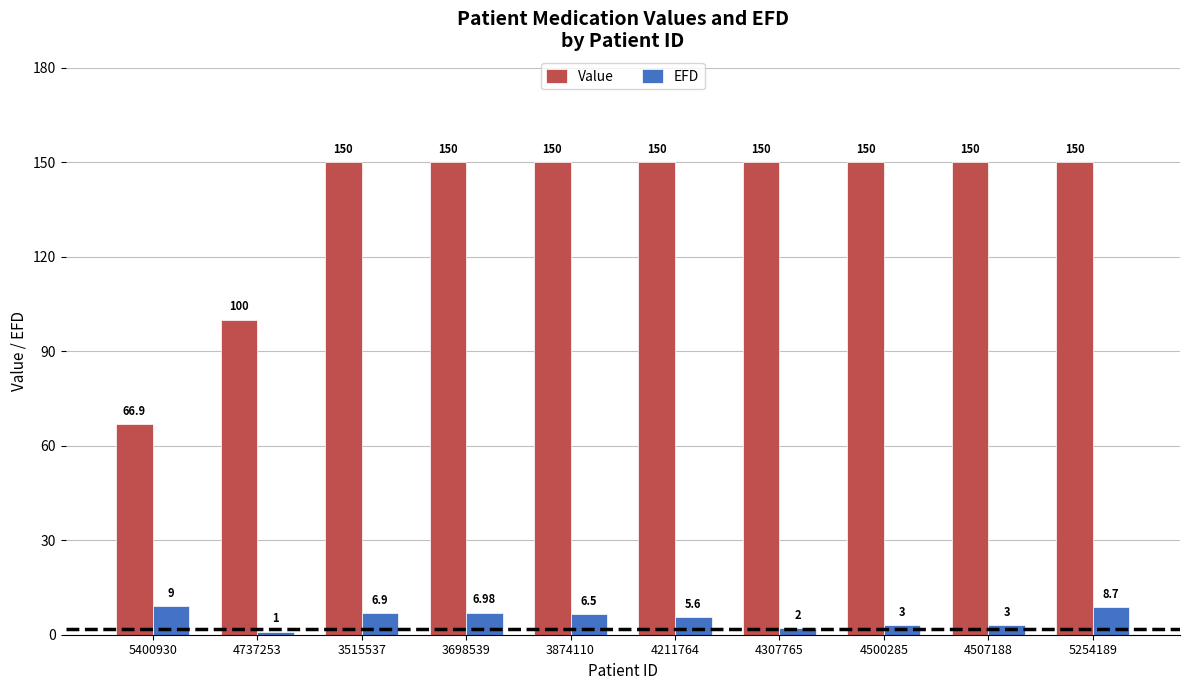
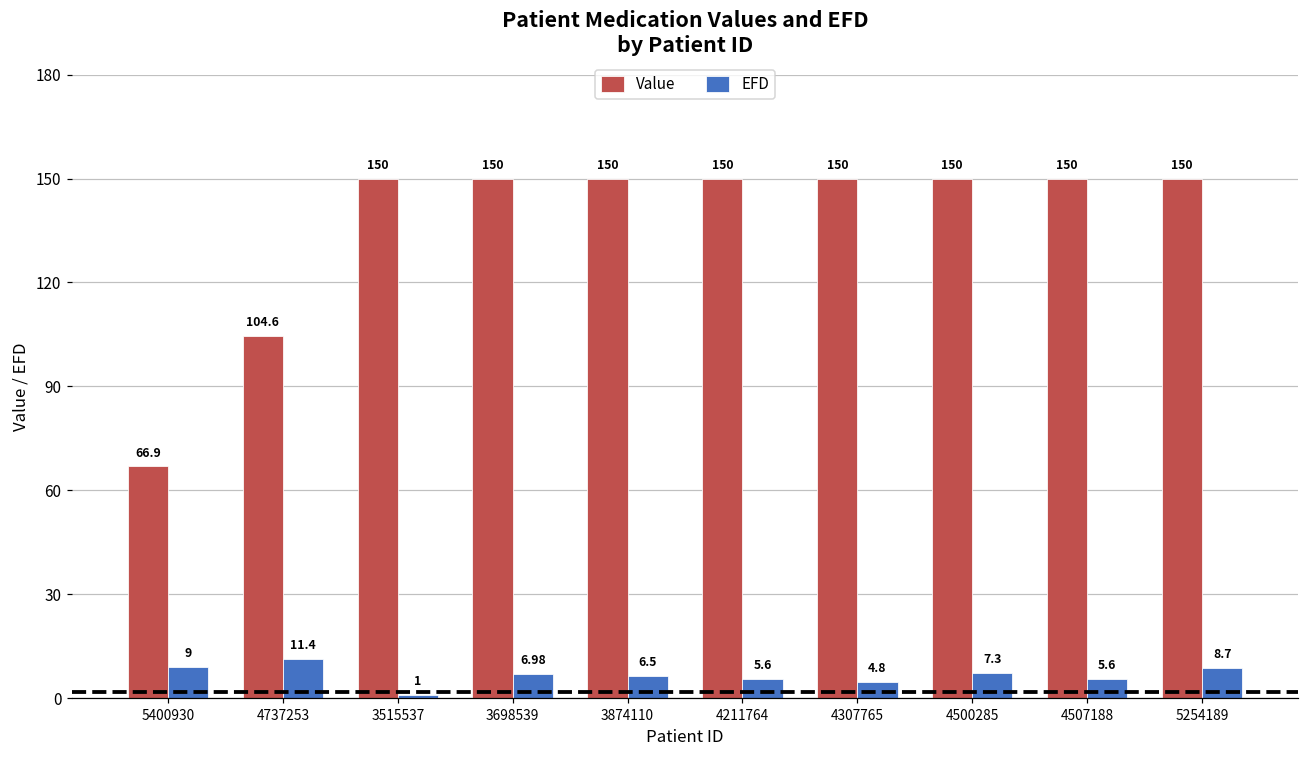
Value, 4737253: 100 -> 104.6
EFD, 4737253: 1 -> 11.4
EFD, 3515537: 6.9 -> 1
EFD, 4307765: 2 -> 4.8
EFD, 4500285: 3 -> 7.3
EFD, 4507188: 3 -> 5.6
